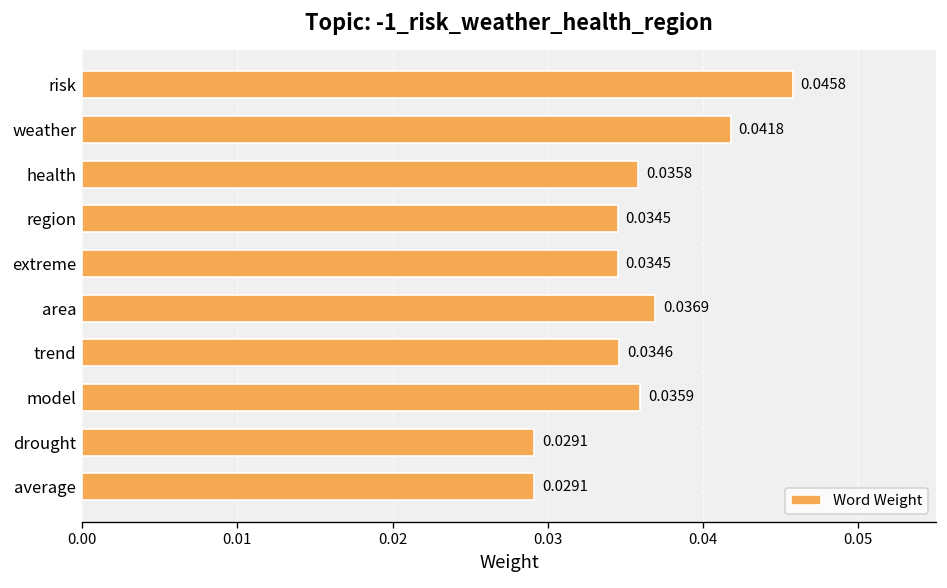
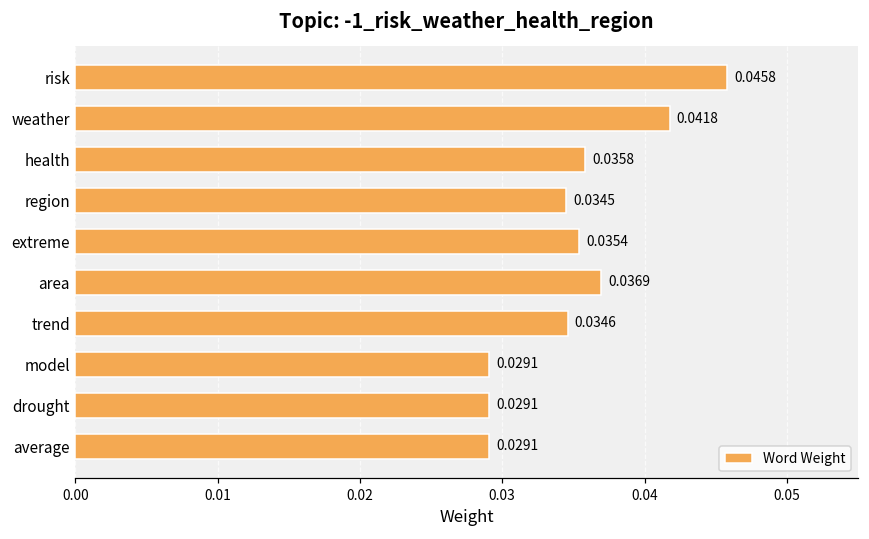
extreme: 0.0345 -> 0.0354
model: 0.0359 -> 0.0291
